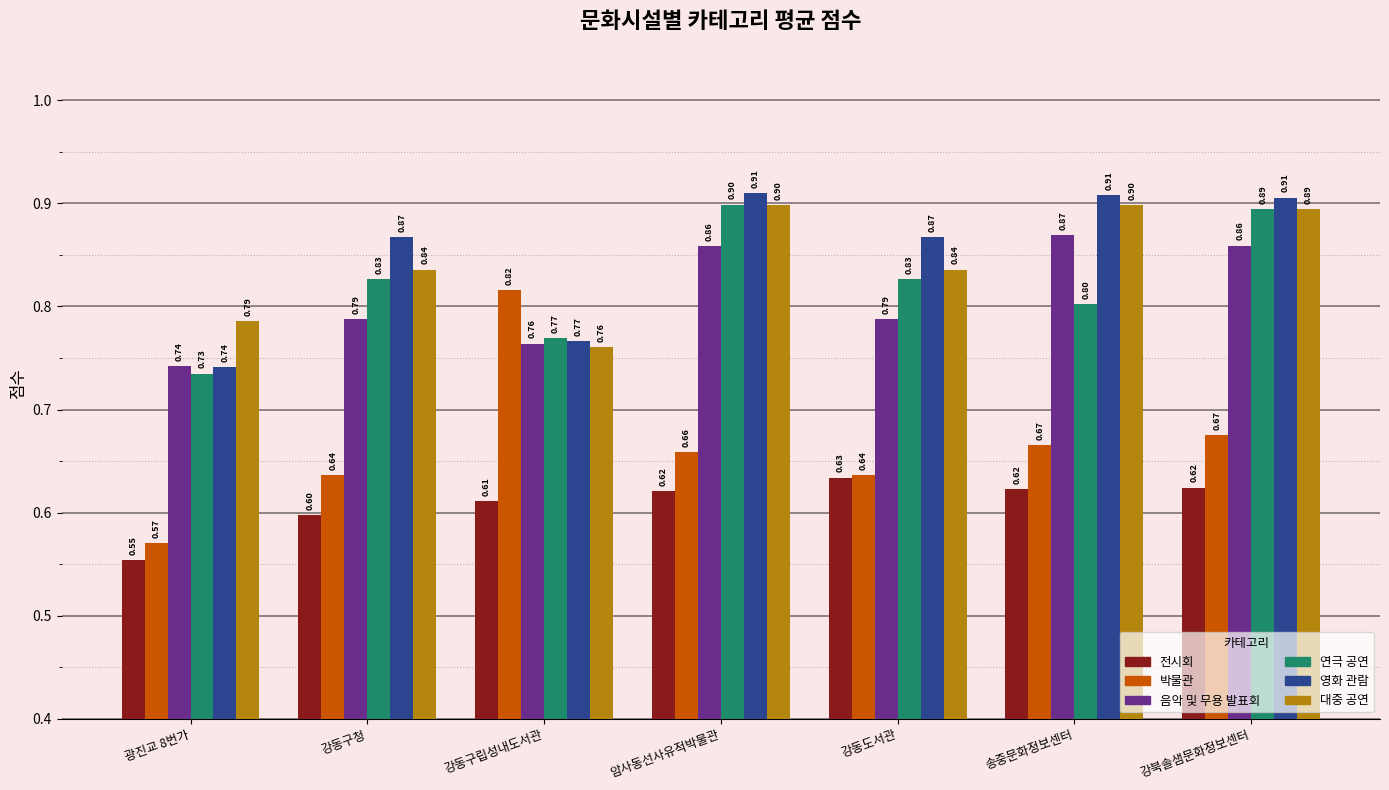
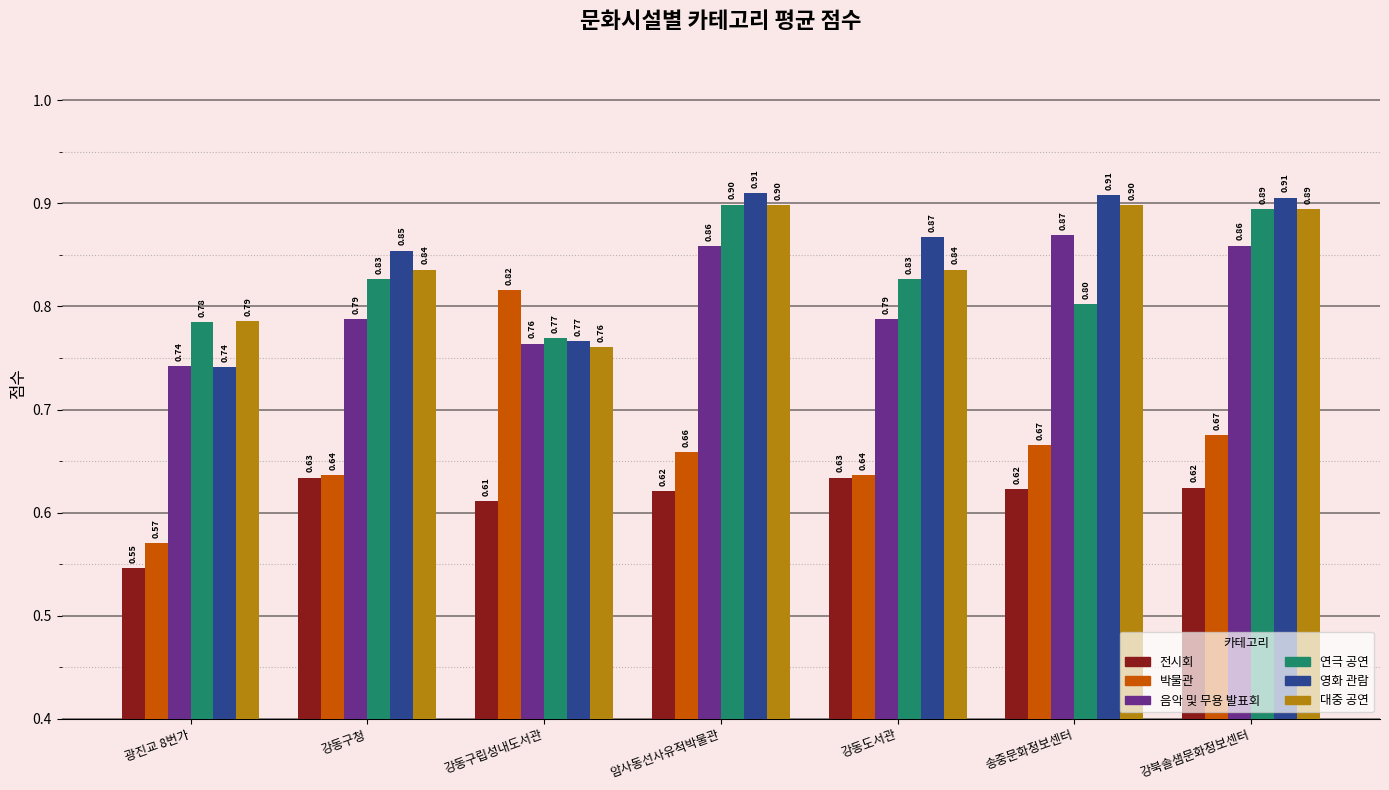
전시회, 광진교 8번가: 0.554 -> 0.546
연극 공연, 광진교 8번가: 0.73 -> 0.78
전시회, 강동구청: 0.60 -> 0.63
영화 관람, 강동구청: 0.87 -> 0.85
